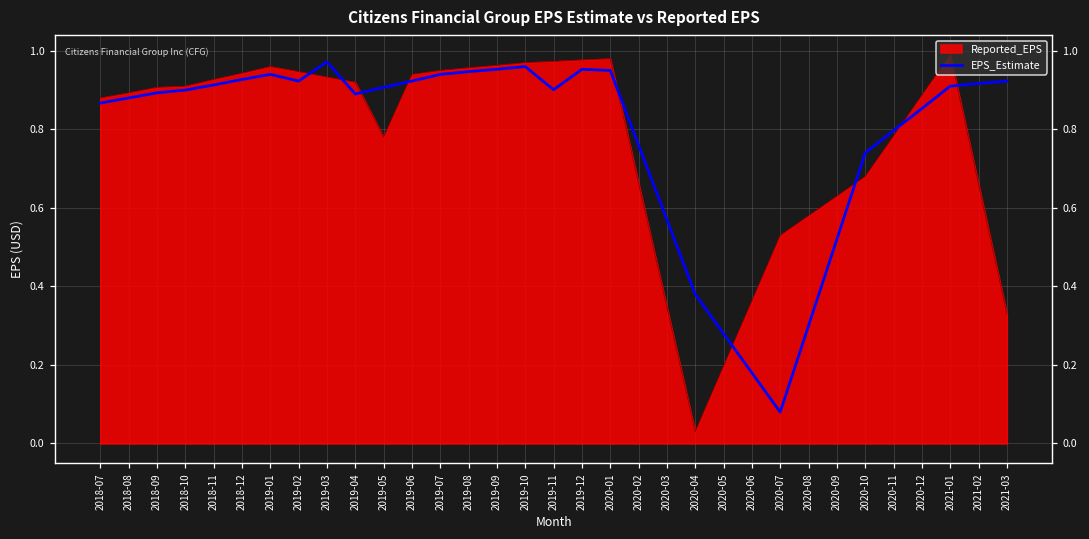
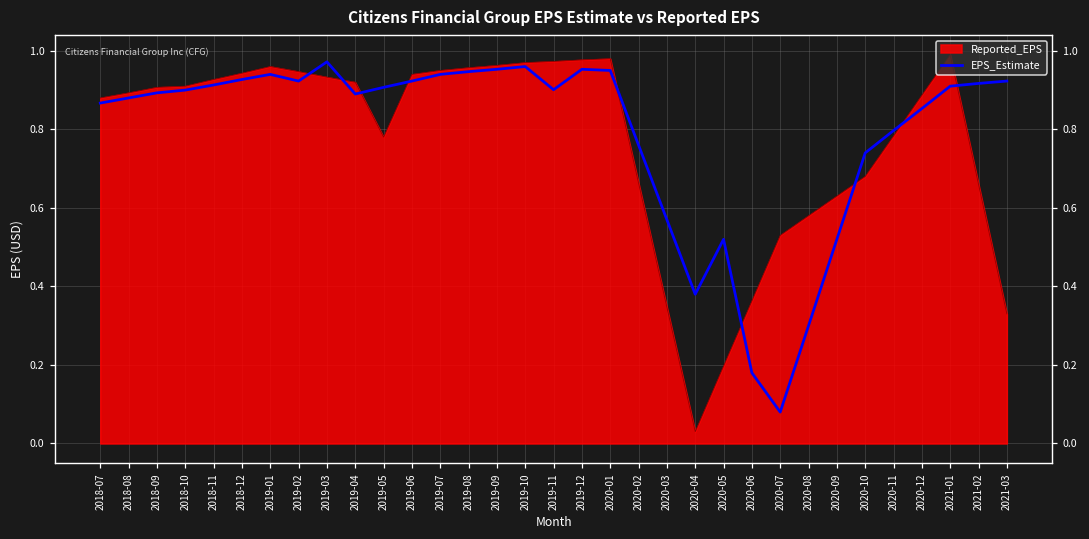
EPS_Estimate, 2020-05: 0.28 -> 0.52
